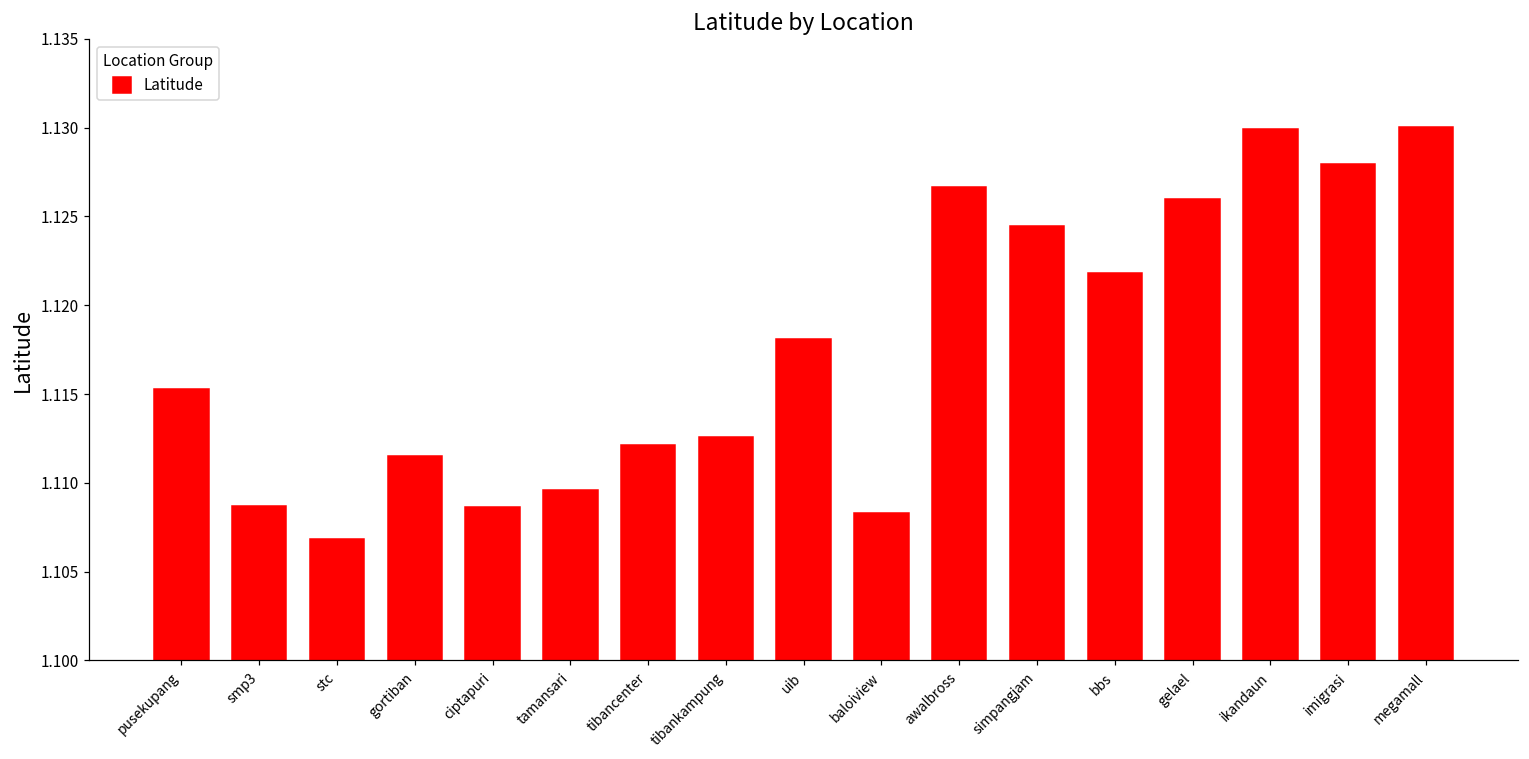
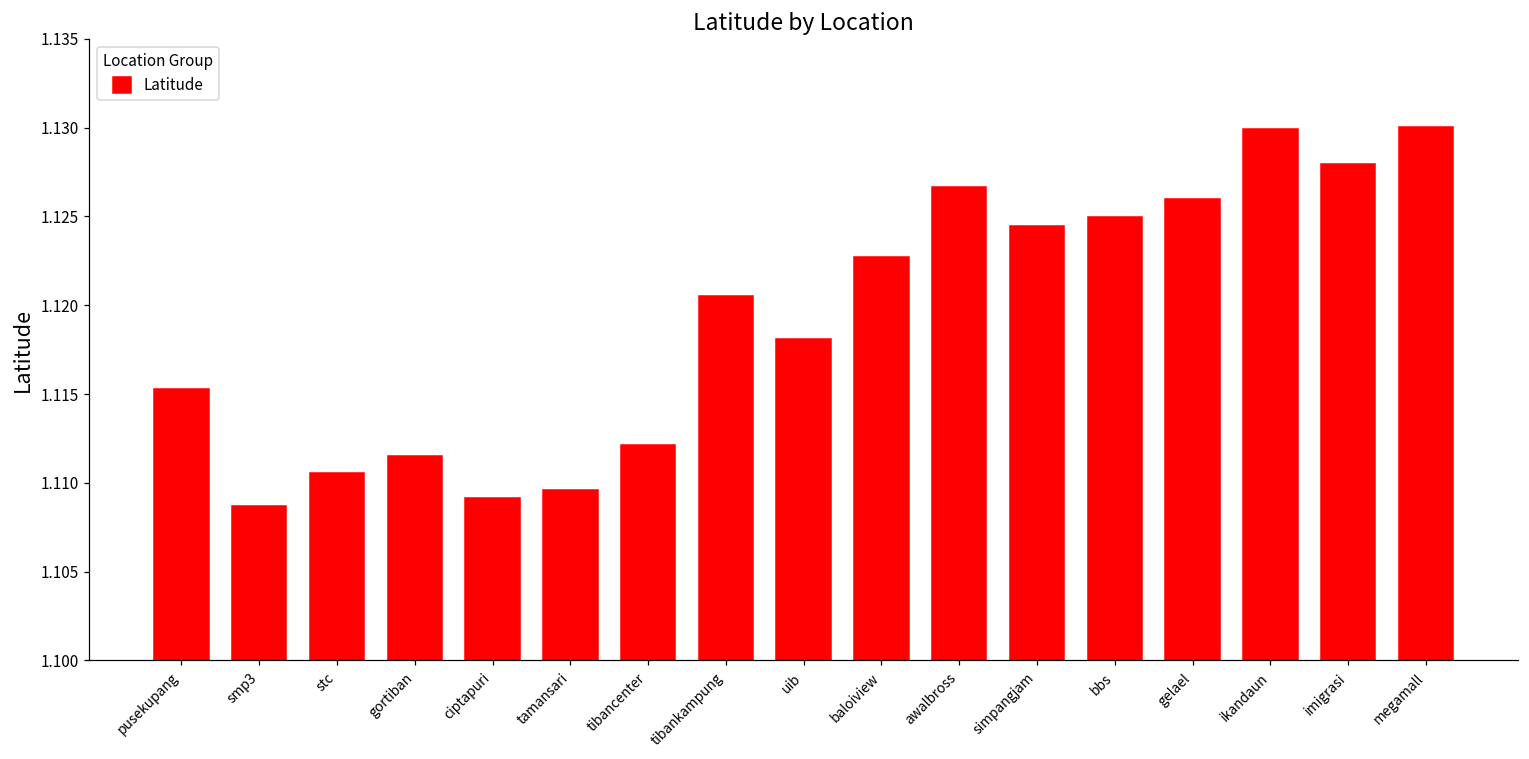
stc: 1.1069 -> 1.1106
ciptapuri: 1.1086 -> 1.1091
tibankampung: 1.1126 -> 1.1205
baloiview: 1.1083 -> 1.1227
bbs: 1.1218 -> 1.1249
